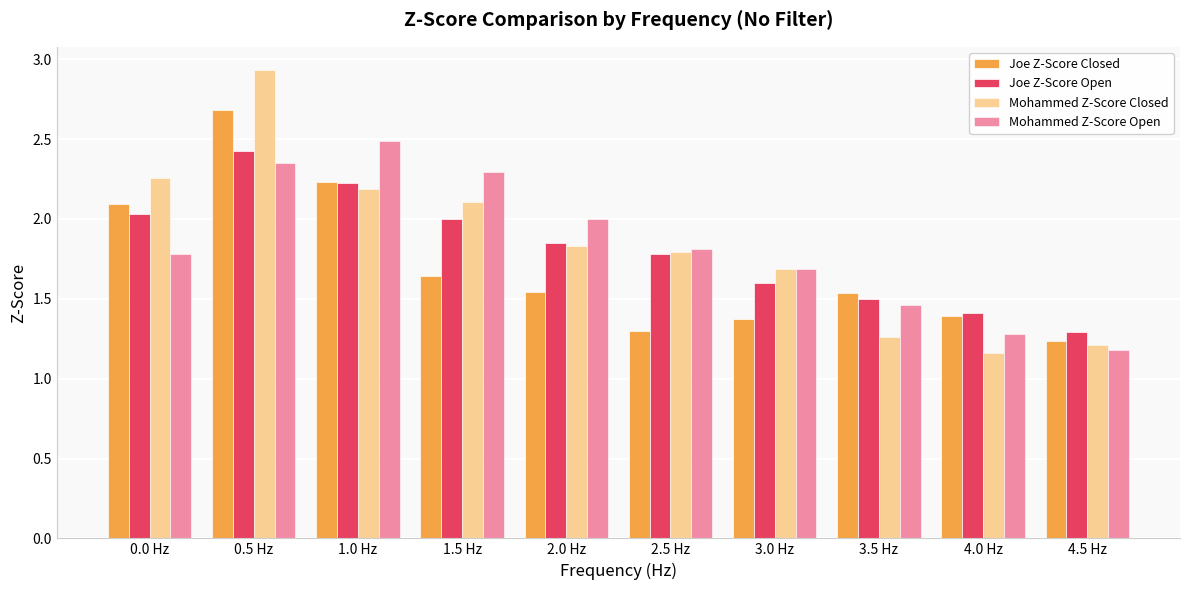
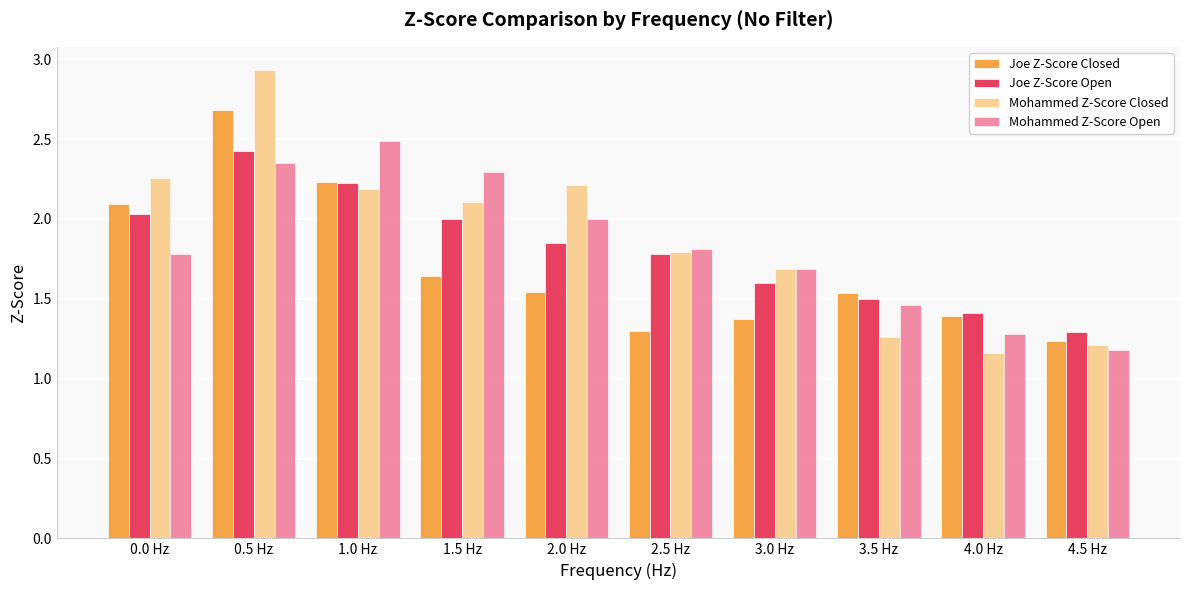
Mohammed Z-Score Closed, 2.0 Hz: 1.83 -> 2.21
